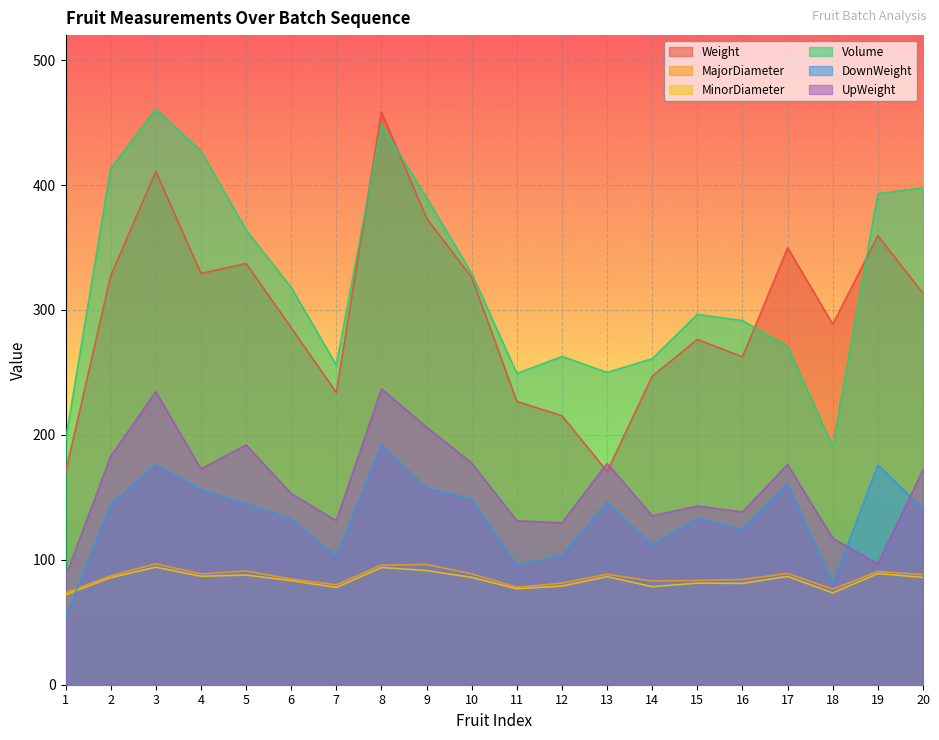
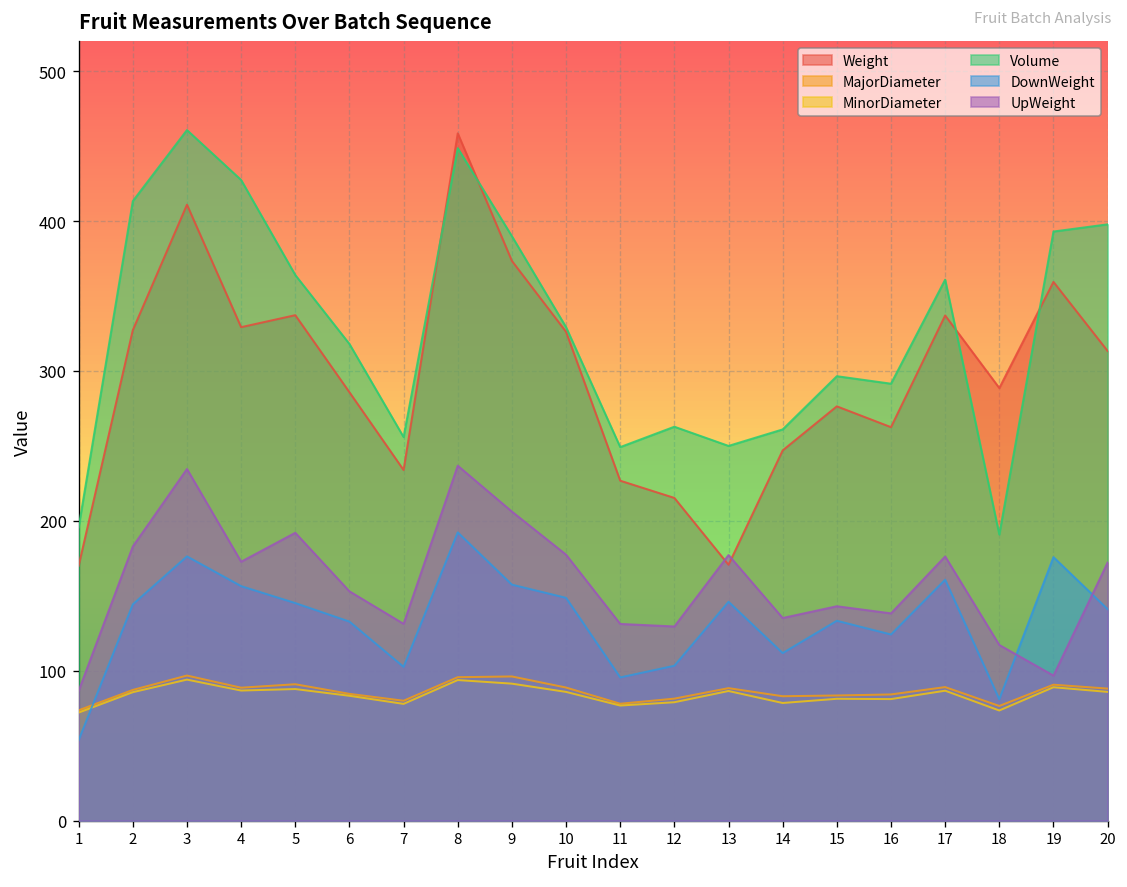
Weight, 17: 350 -> 337
Volume, 17: 271 -> 361
